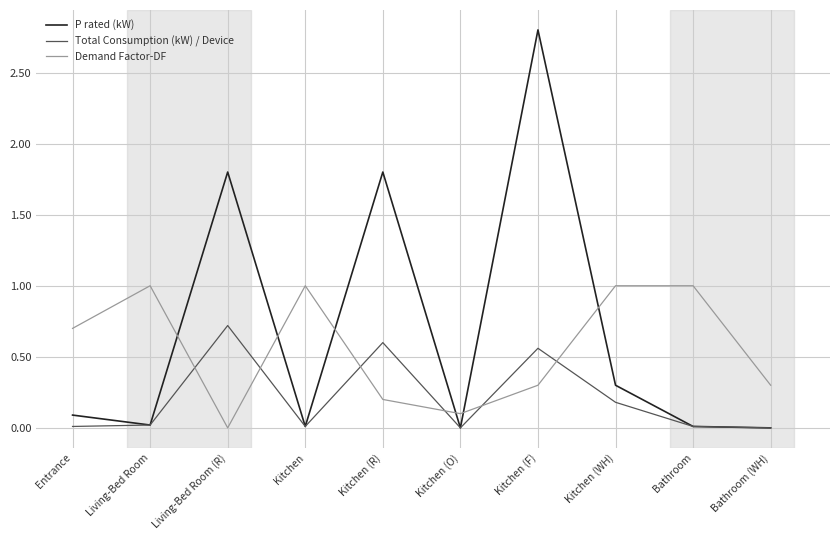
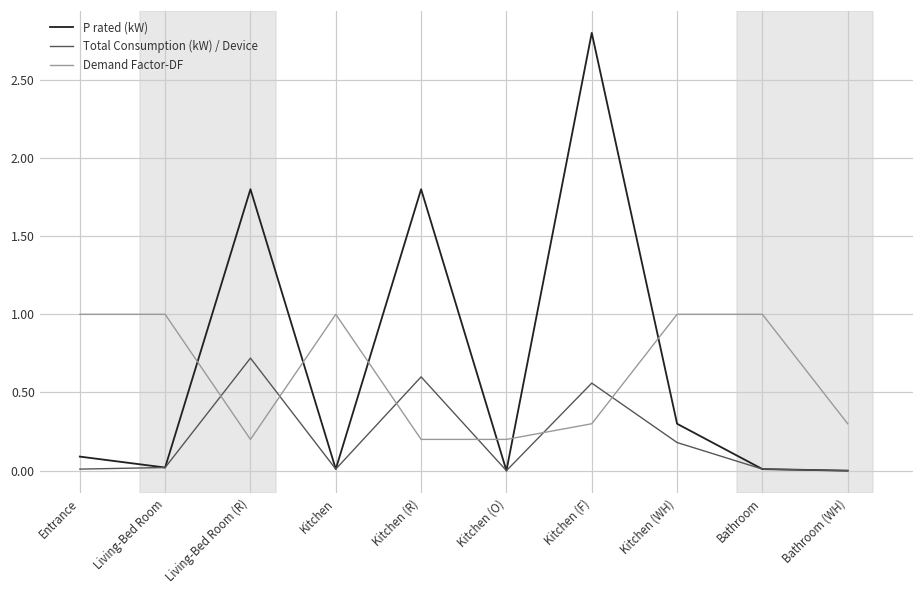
Demand Factor-DF, Entrance: 0.7 -> 1.0
Demand Factor-DF, Living-Bed Room (R): 0.0 -> 0.2
Demand Factor-DF, Kitchen (O): 0.1 -> 0.2
